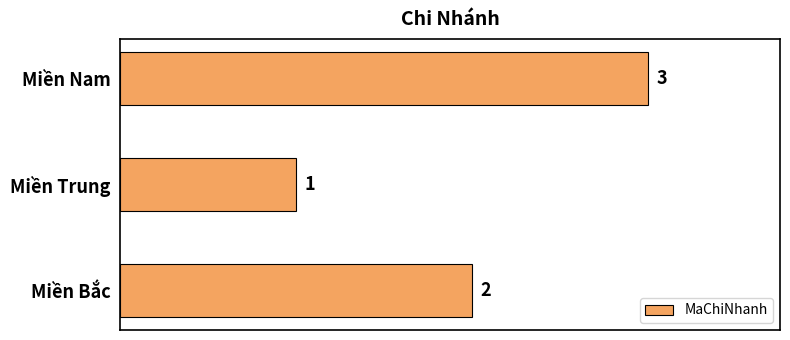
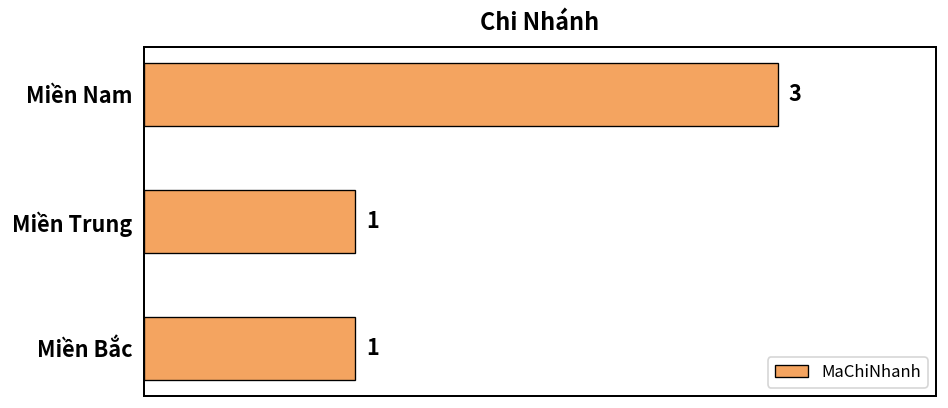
Miền Bắc: 2 -> 1
